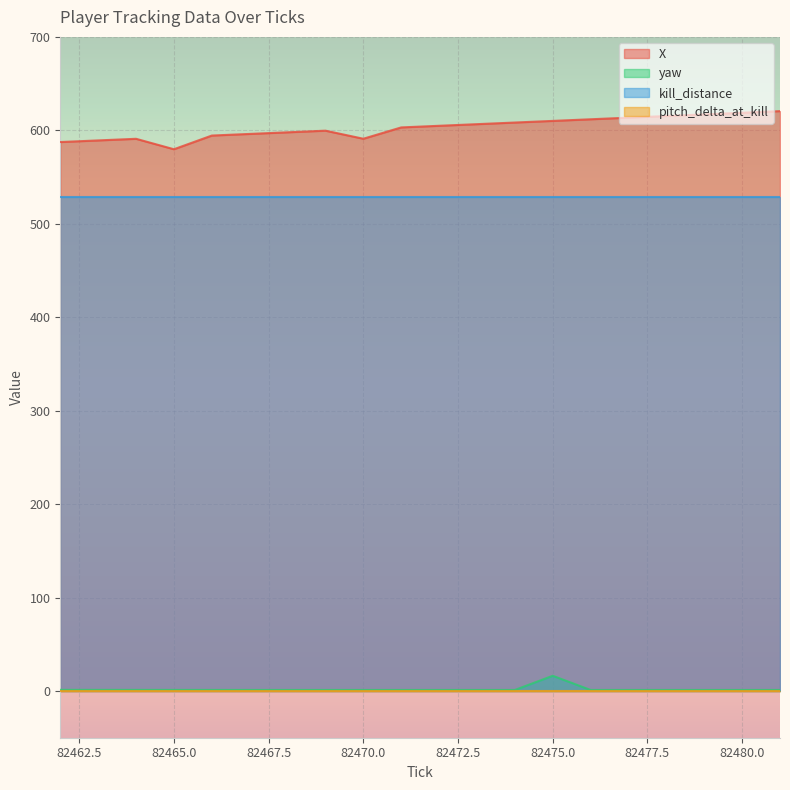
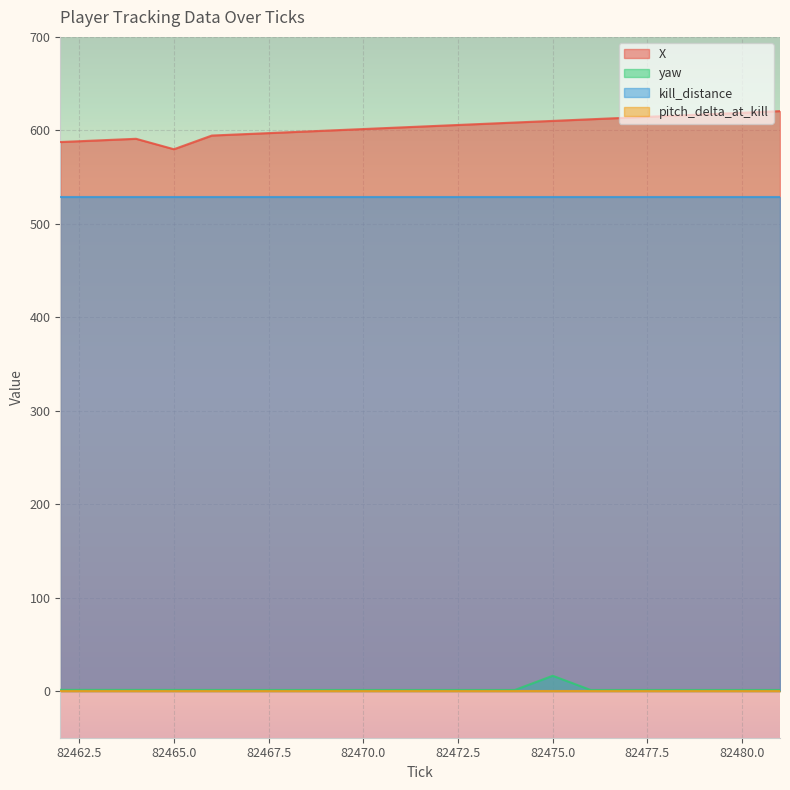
X, 82470.0: 590 -> 600
